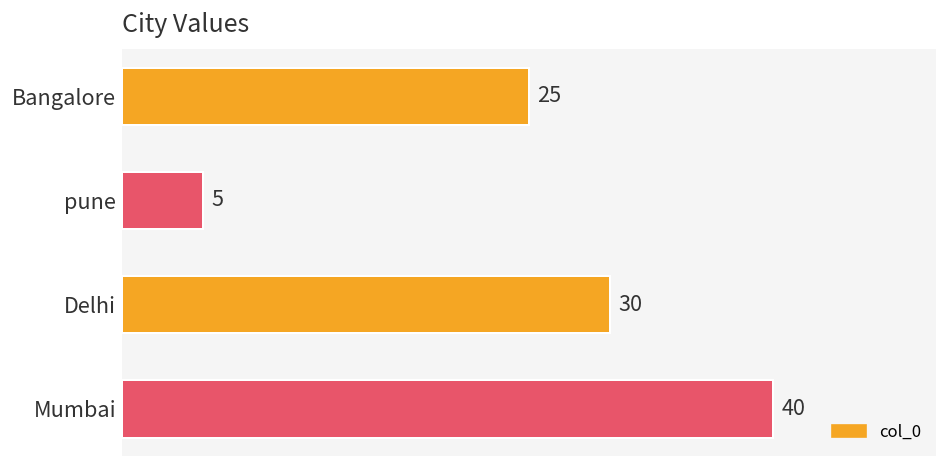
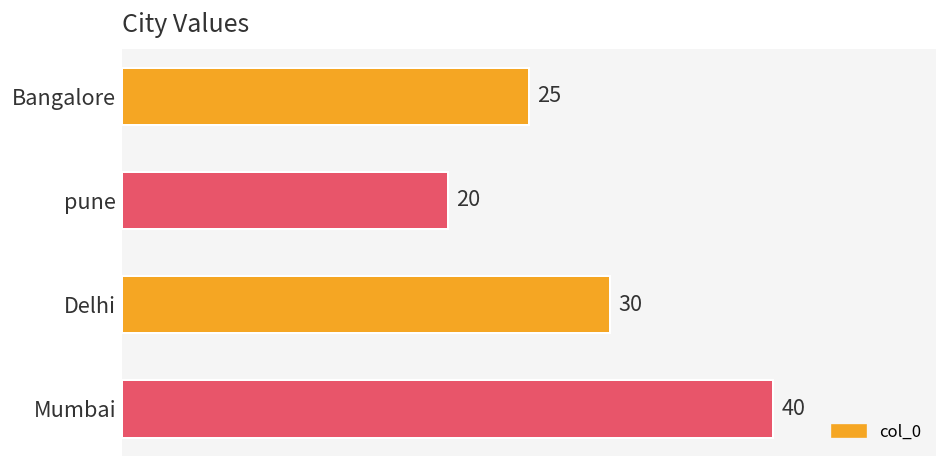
pune: 5 -> 20
